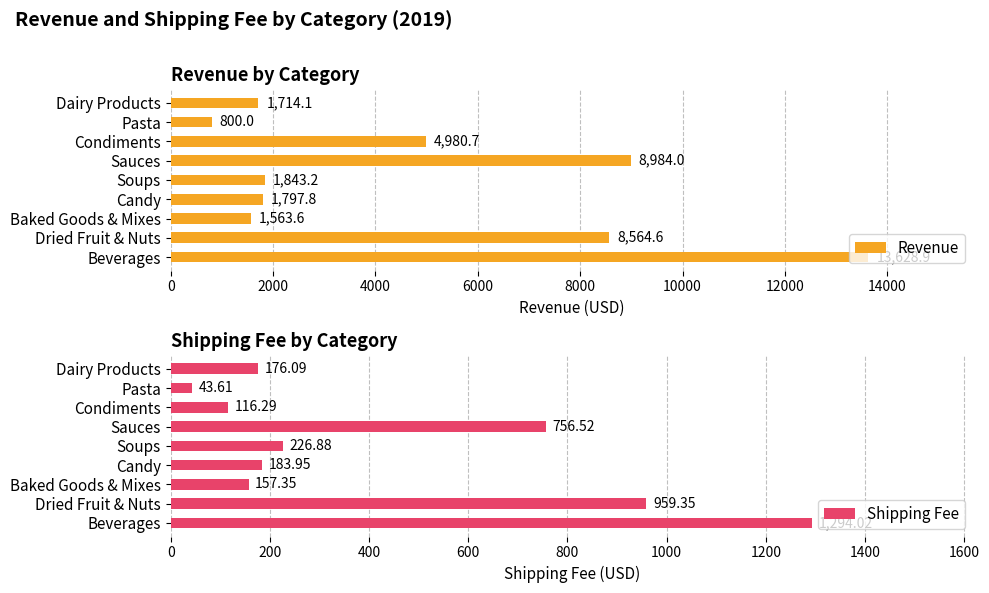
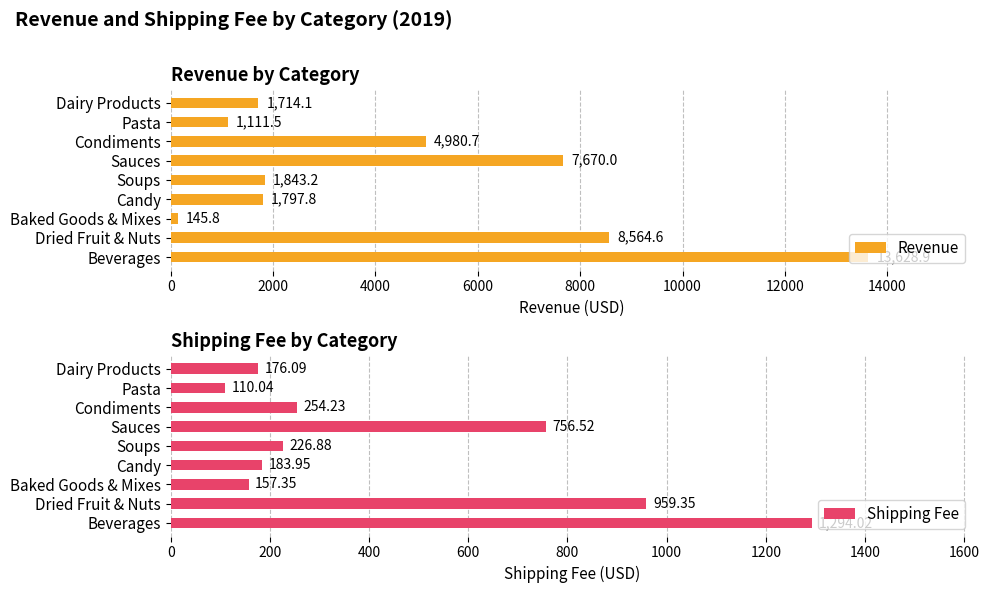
Revenue by Category, Pasta: 800.0 -> 1,111.5
Revenue by Category, Sauces: 8,984.0 -> 7,670.0
Revenue by Category, Baked Goods & Mixes: 1,563.6 -> 145.8
Shipping Fee by Category, Pasta: 43.61 -> 110.04
Shipping Fee by Category, Condiments: 116.29 -> 254.23
